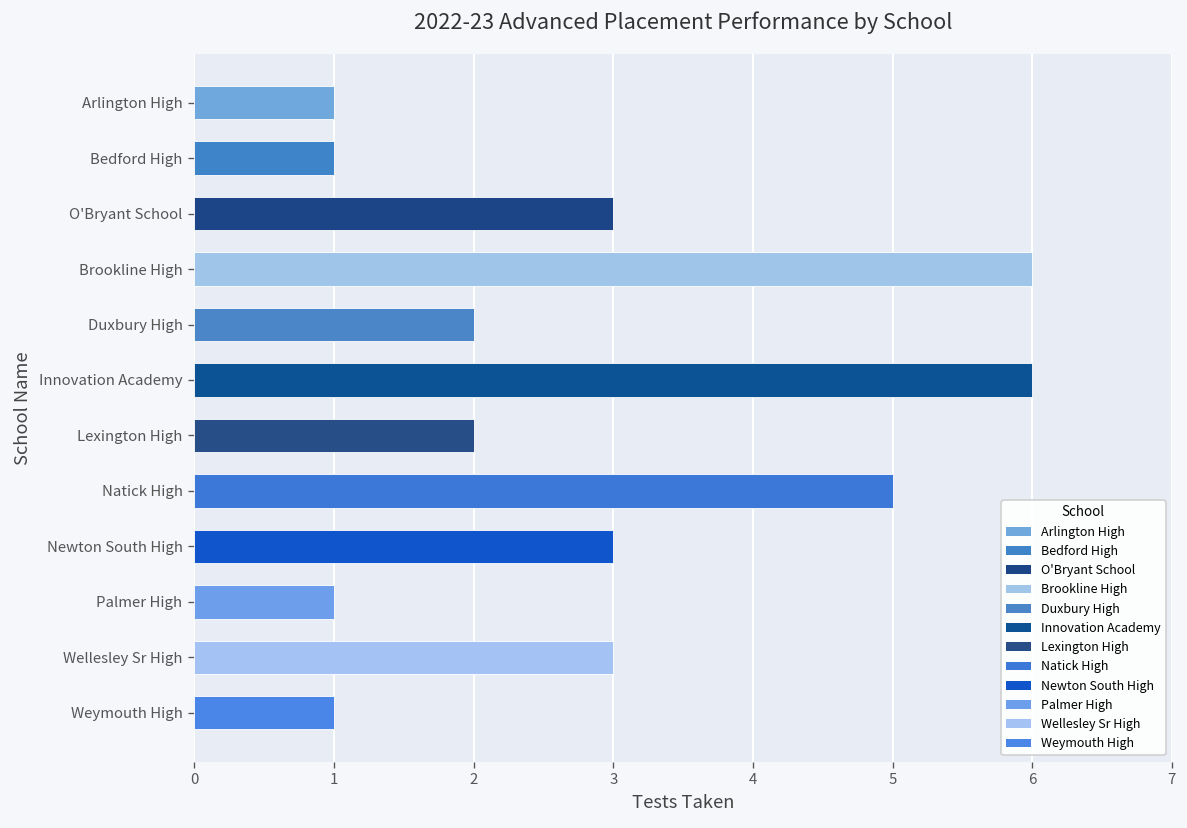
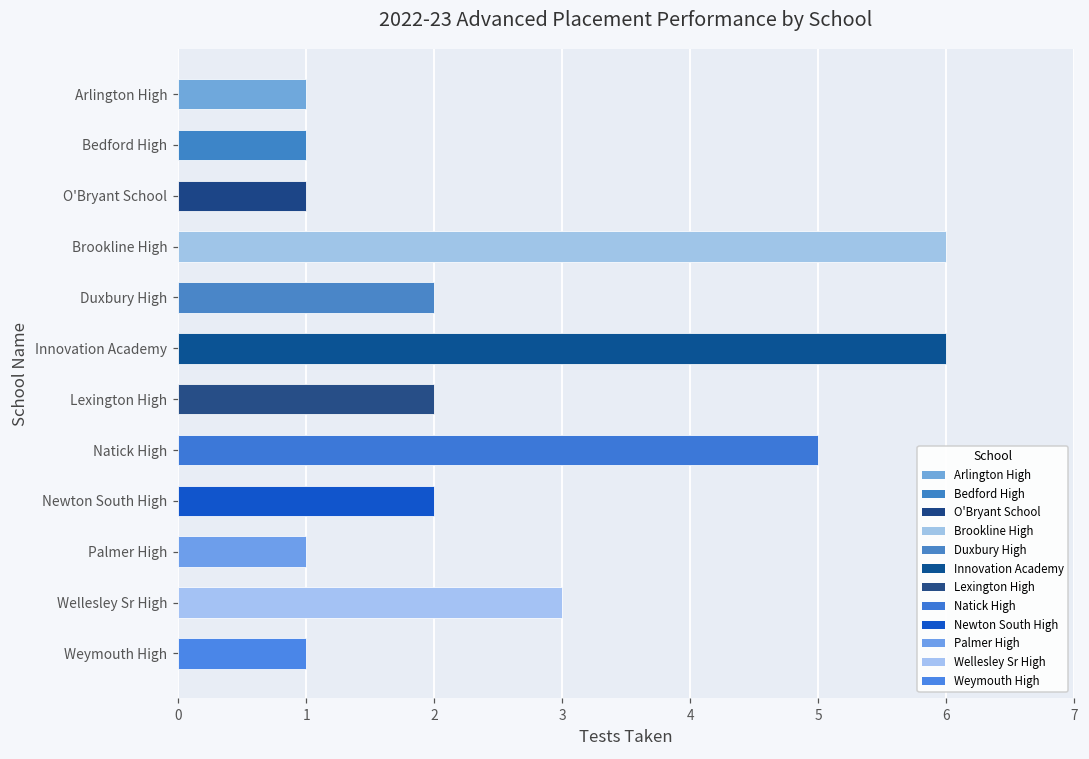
O'Bryant School: 3 -> 1
Newton South High: 3 -> 2
